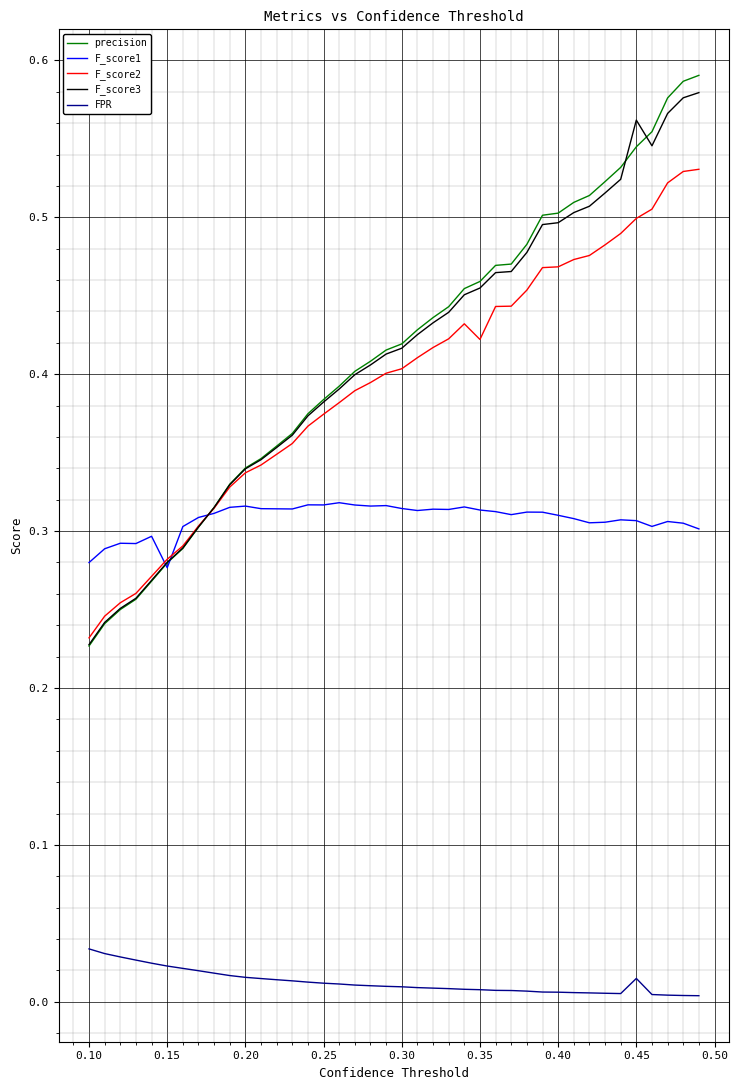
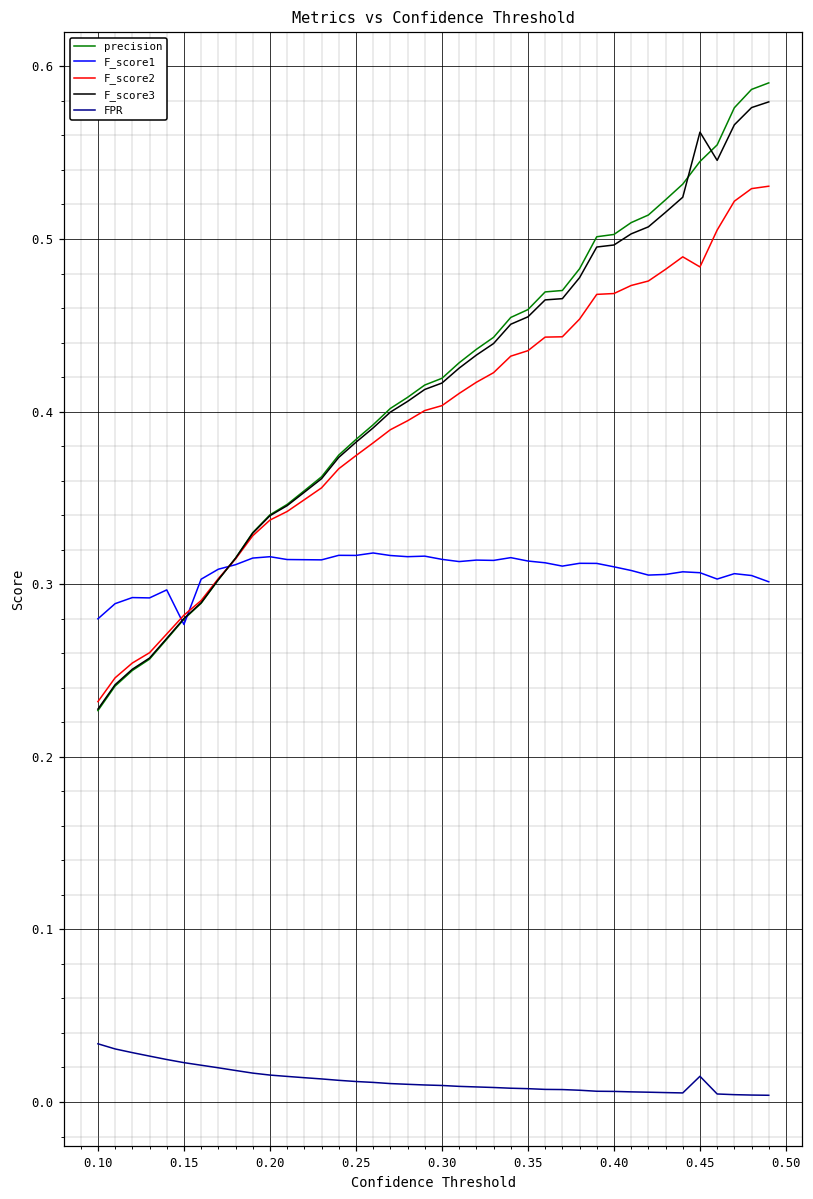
F_score2, 0.35: 0.422 -> 0.435
F_score2, 0.45: 0.499 -> 0.484
